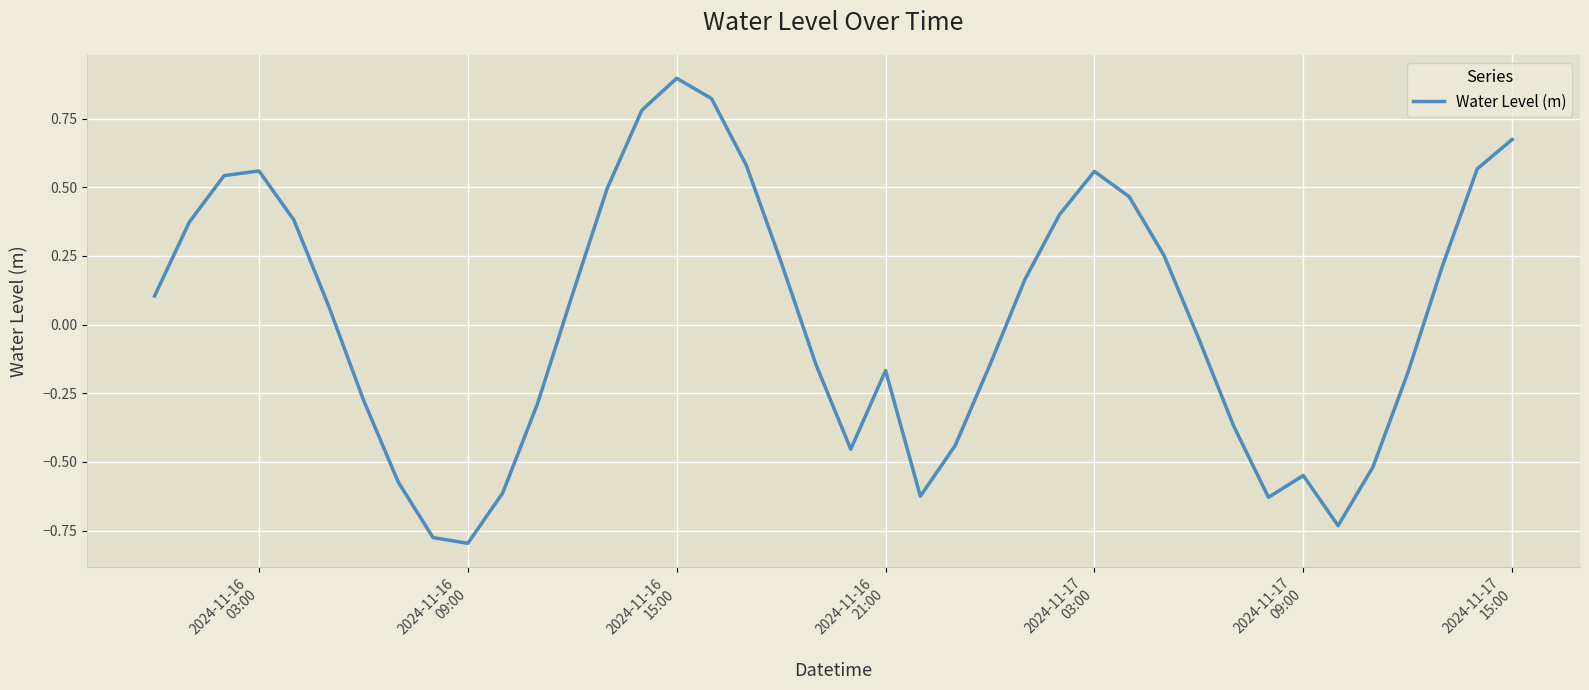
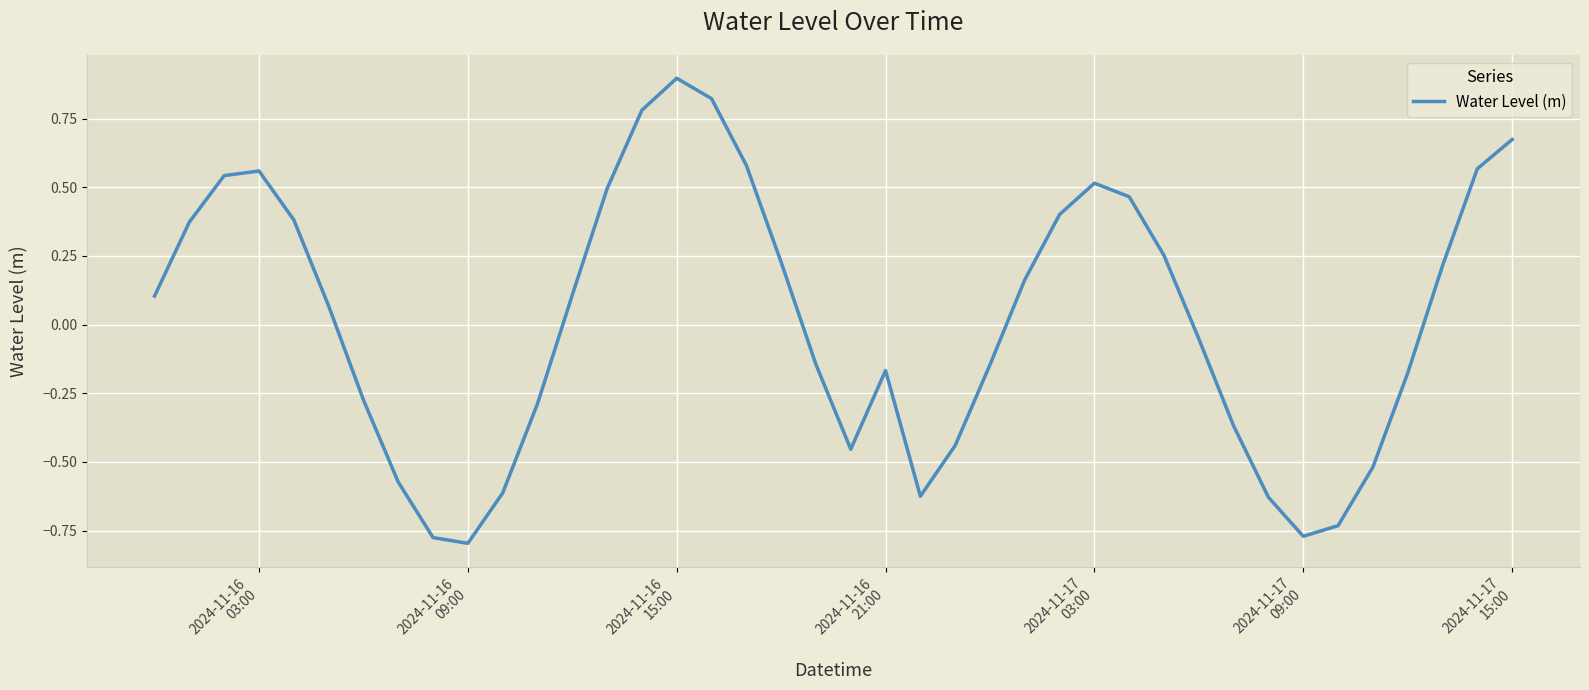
2024-11-17 03:00: 0.56 -> 0.51
2024-11-17 09:00: -0.55 -> -0.77
